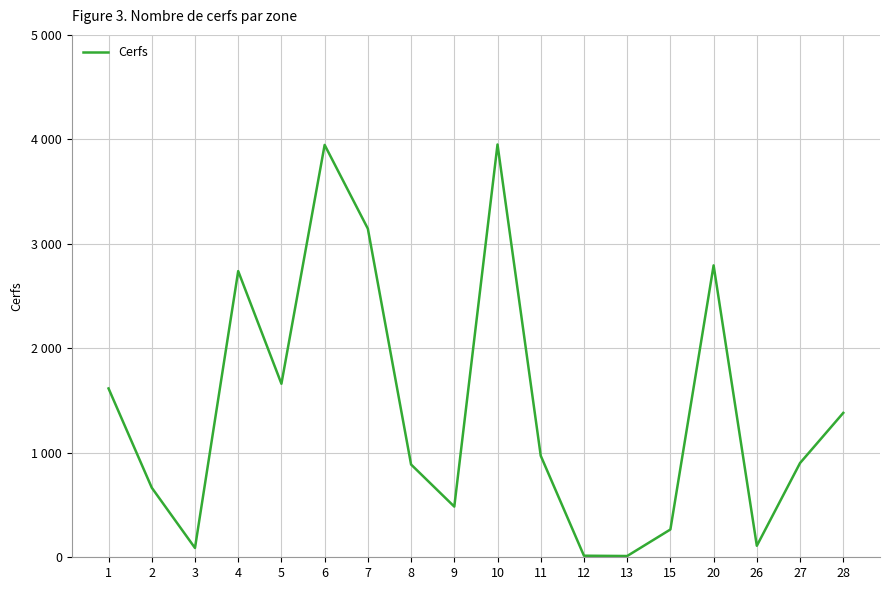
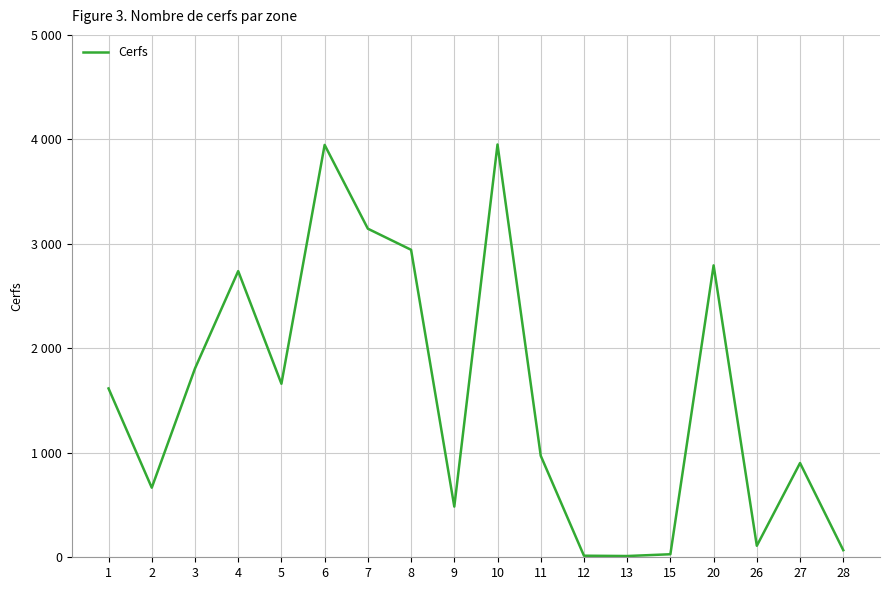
3: 90 -> 1810
8: 890 -> 2940
15: 270 -> 30
28: 1380 -> 70
